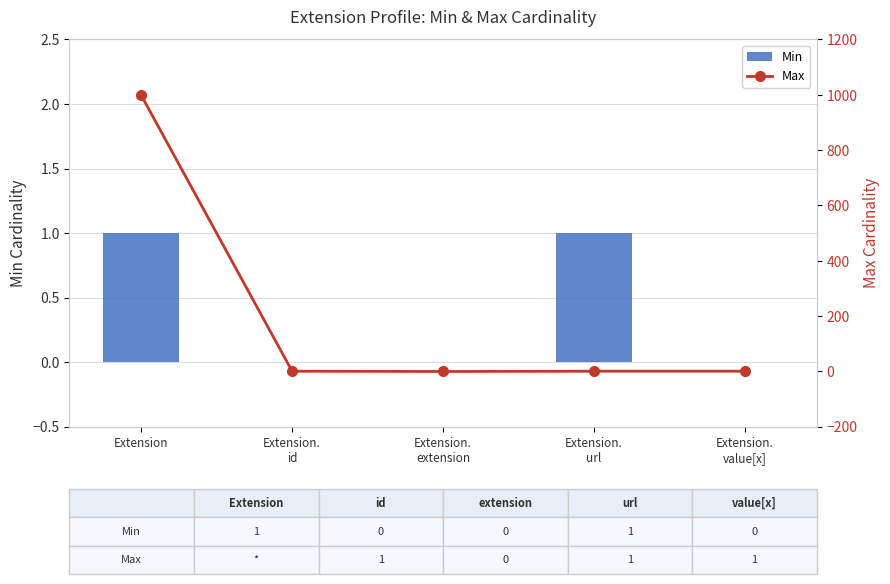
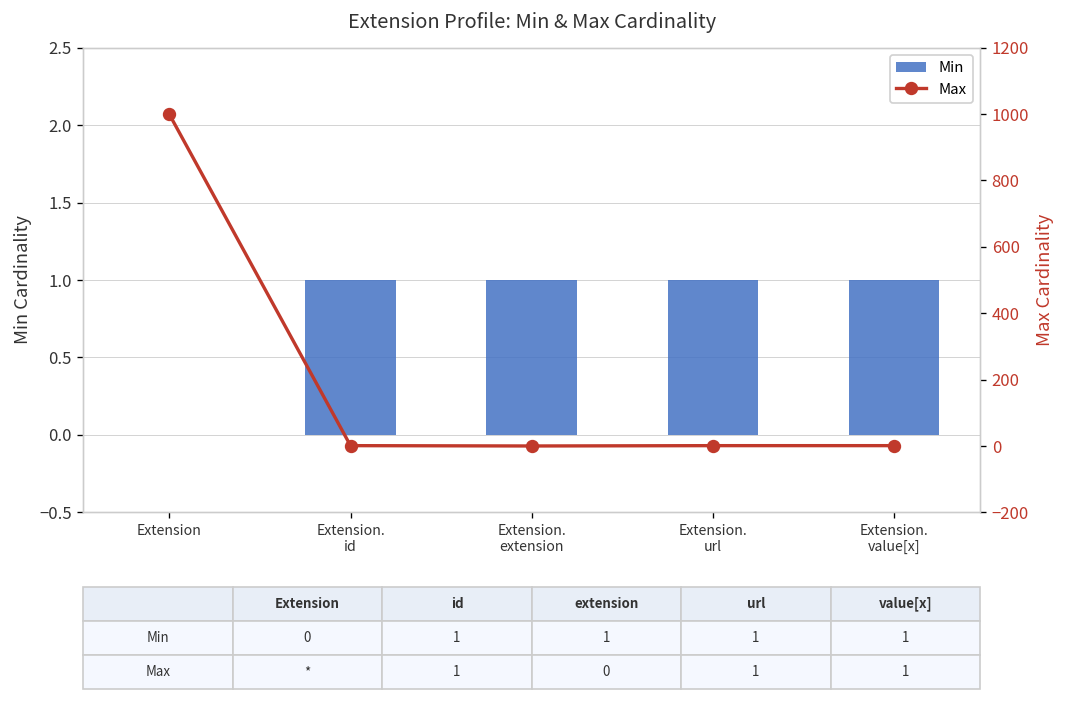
Min, Extension: 1 -> 0
Min, Extension. id: 0 -> 1
Min, Extension. extension: 0 -> 1
Min, Extension. value[x]: 0 -> 1
